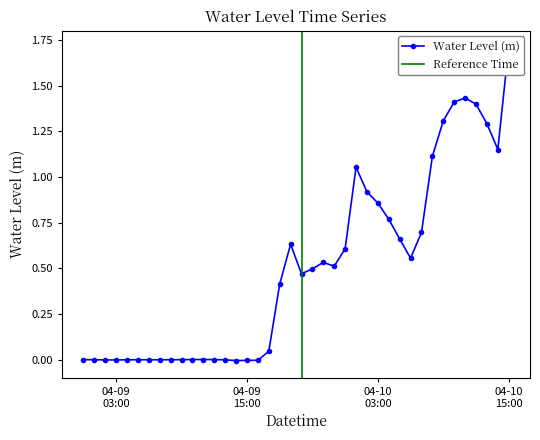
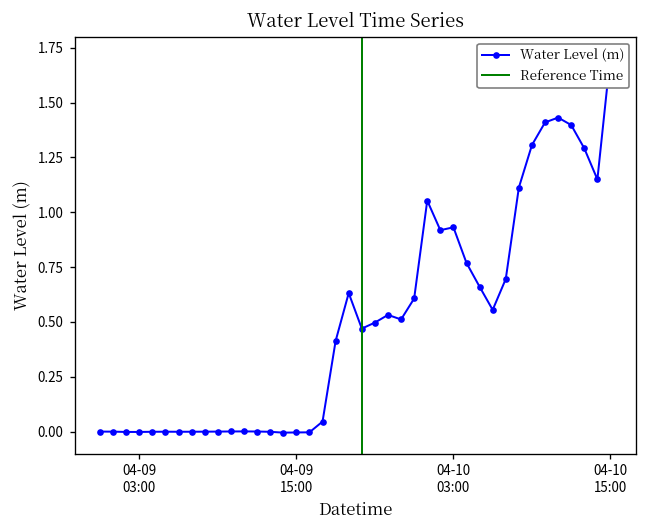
04-10 03:00: 0.86 -> 0.93
